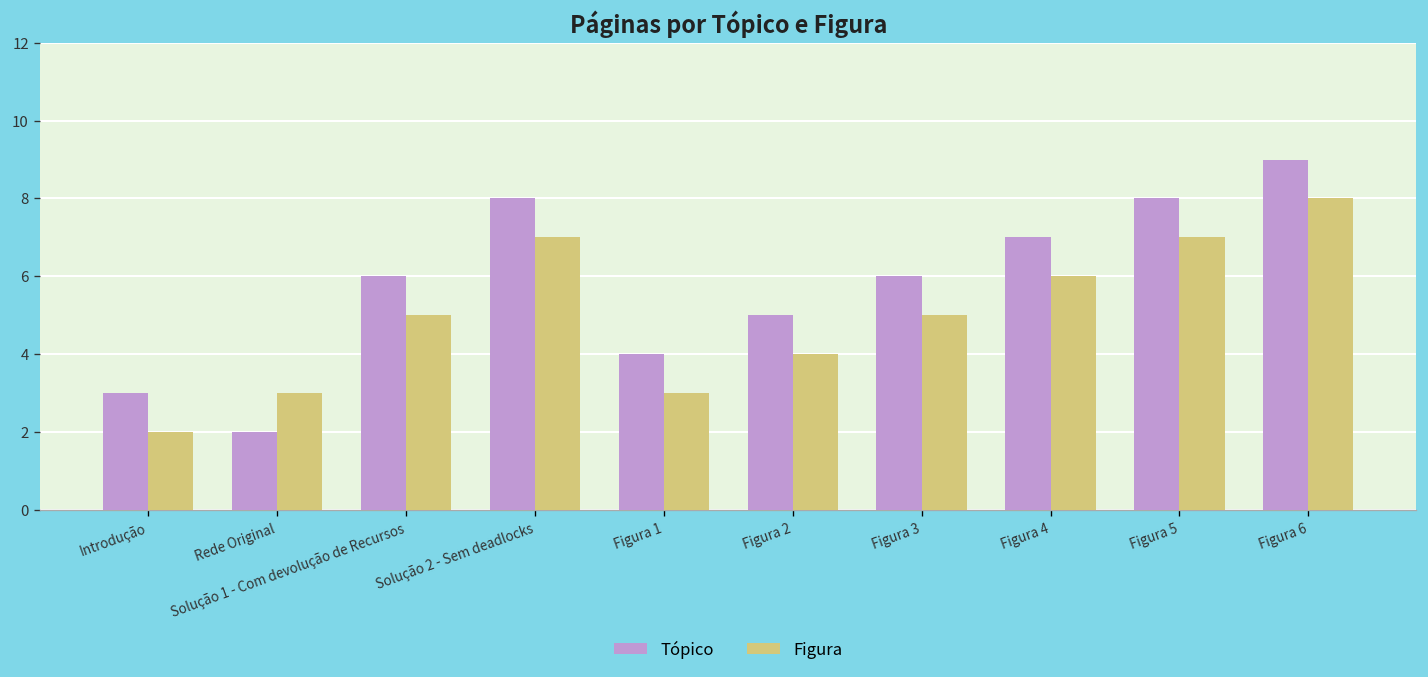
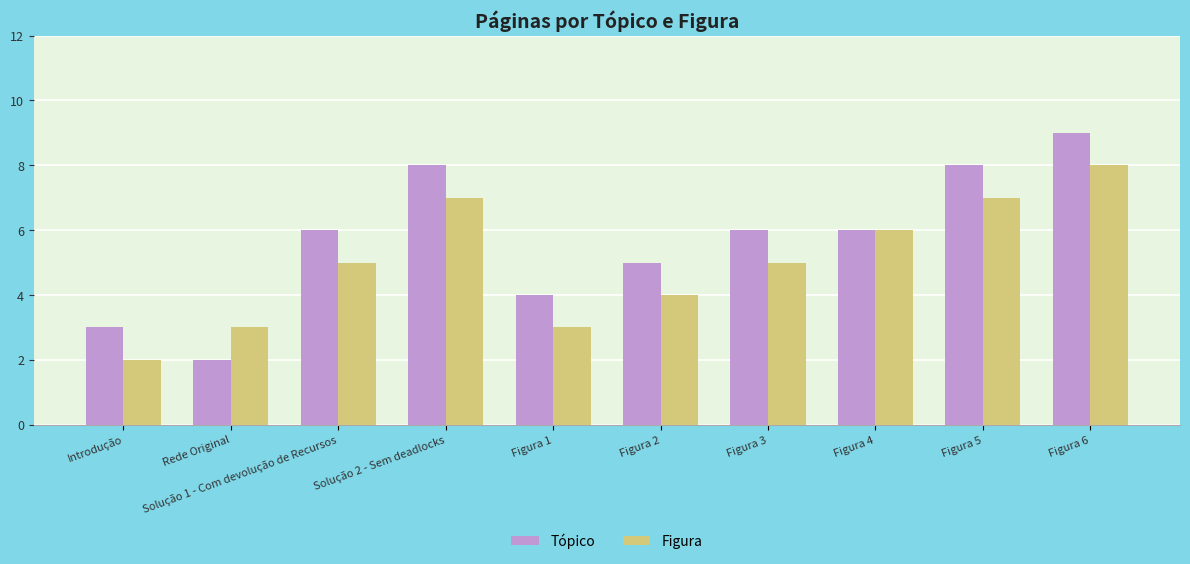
Tópico, Figura 4: 7 -> 6
